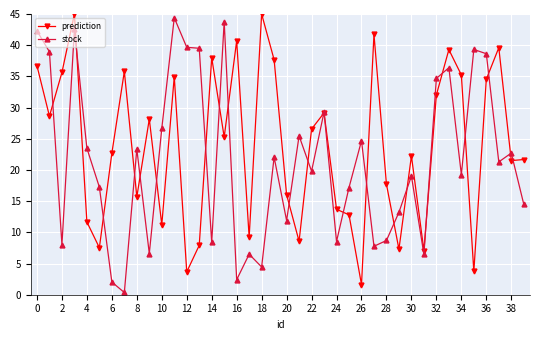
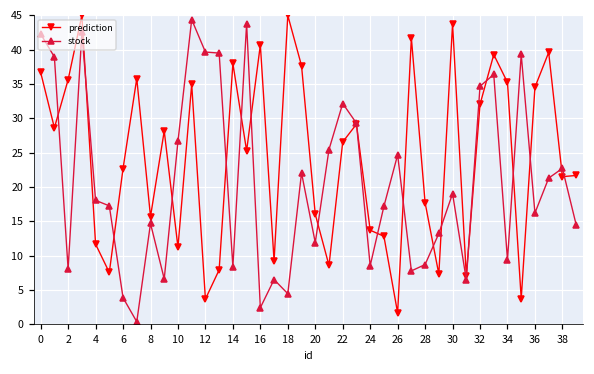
stock, 4: 23 -> 18
stock, 6: 2 -> 4
stock, 8: 23 -> 15
stock, 22: 20 -> 32
prediction, 30: 22 -> 44
stock, 34: 19 -> 9
stock, 36: 39 -> 16
